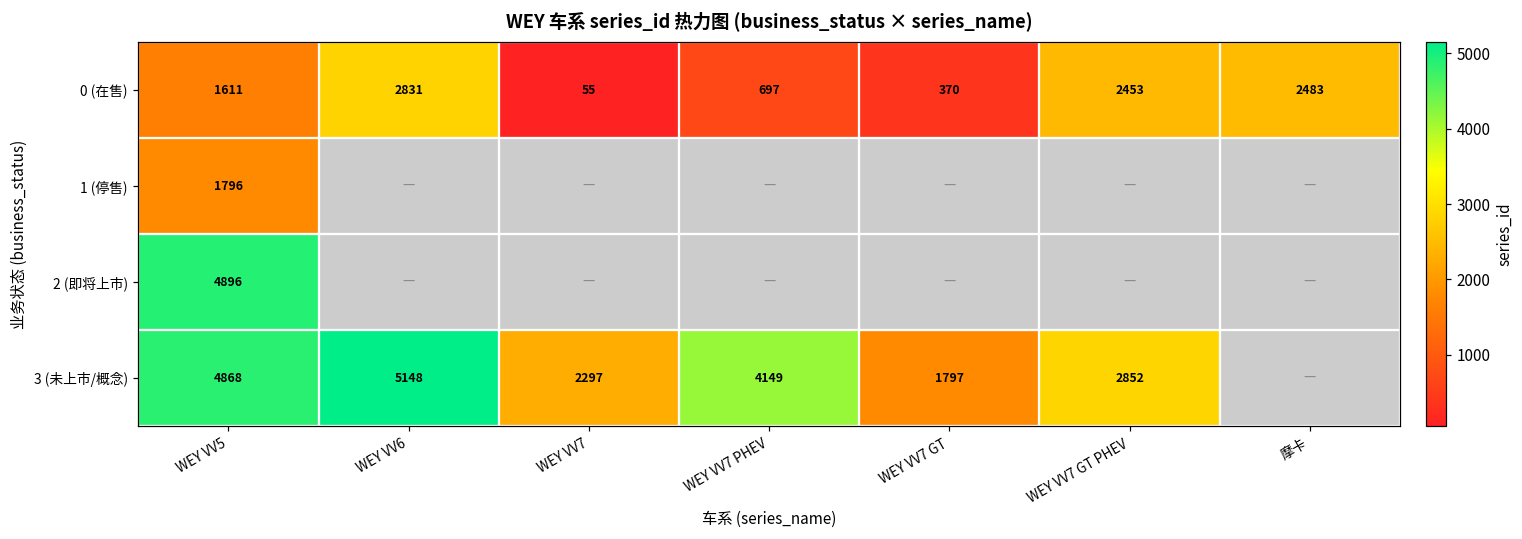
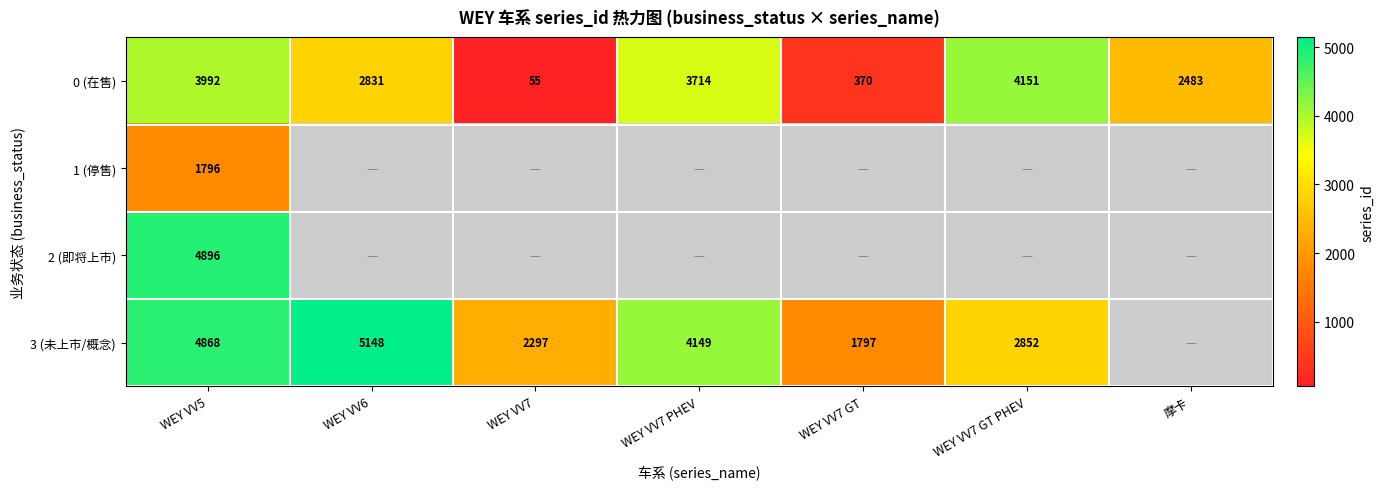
0 (在售), WEY VV5: 1611 -> 3992
0 (在售), WEY VV7 PHEV: 697 -> 3714
0 (在售), WEY VV7 GT PHEV: 2453 -> 4151
